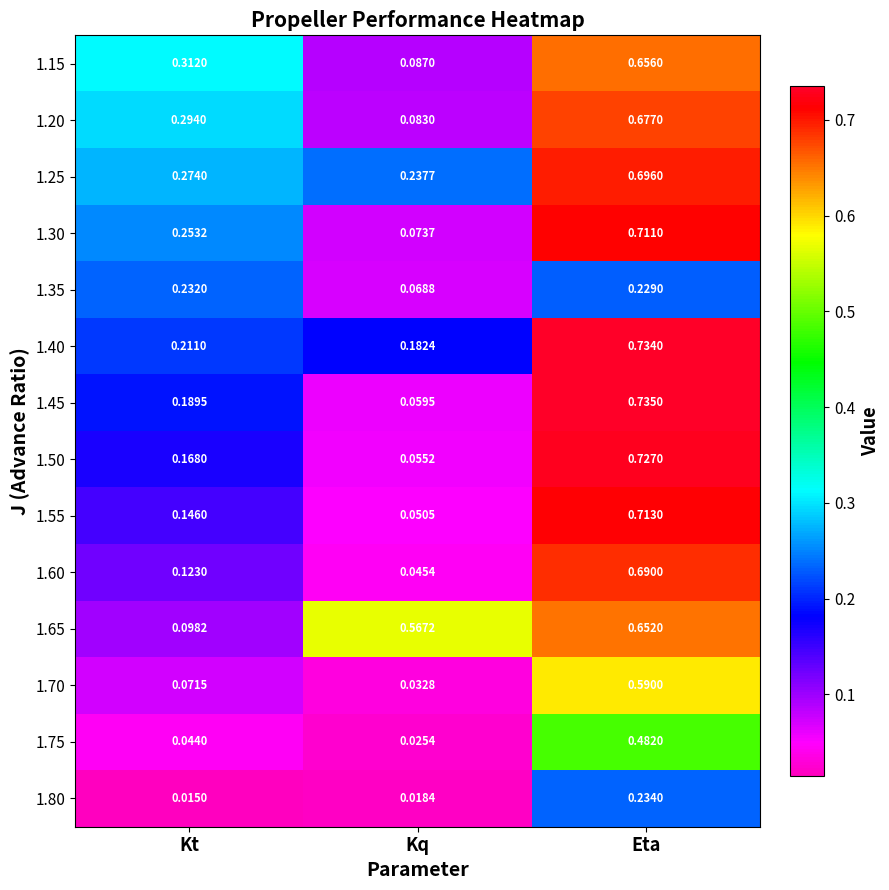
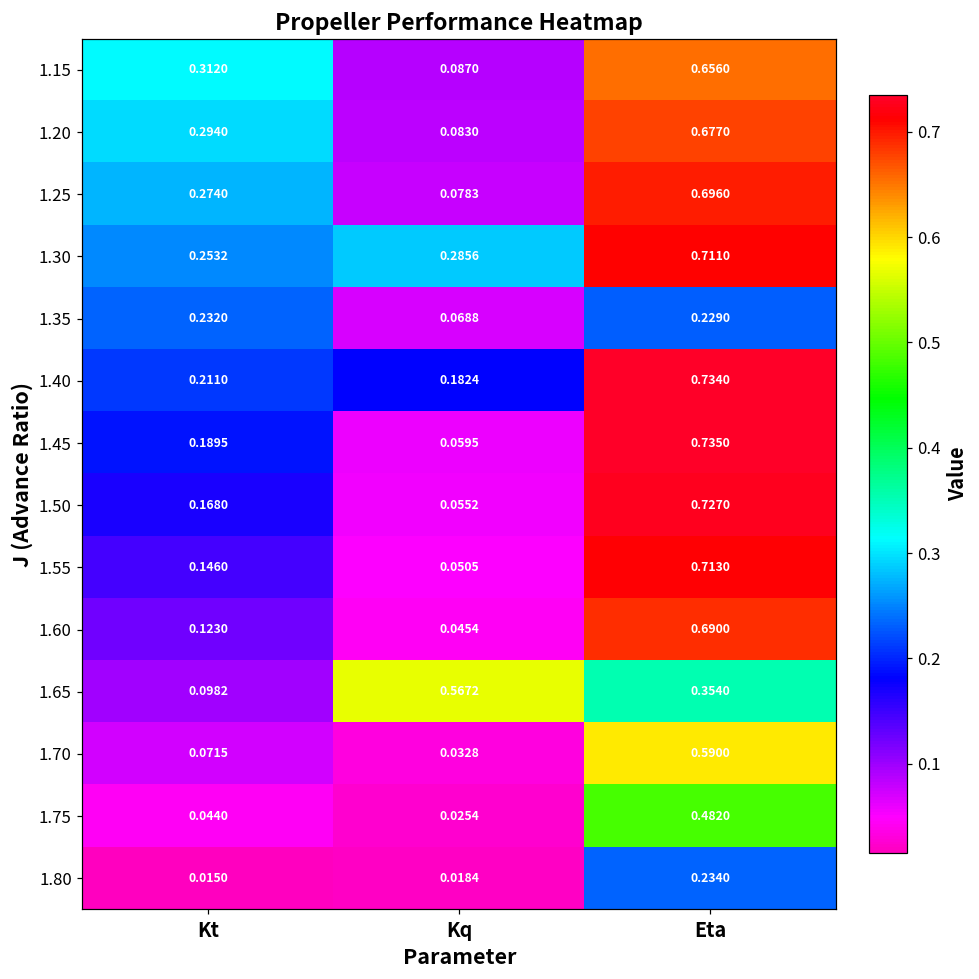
1.25, Kq: 0.2377 -> 0.0783
1.30, Kq: 0.0737 -> 0.2856
1.65, Eta: 0.6520 -> 0.3540
